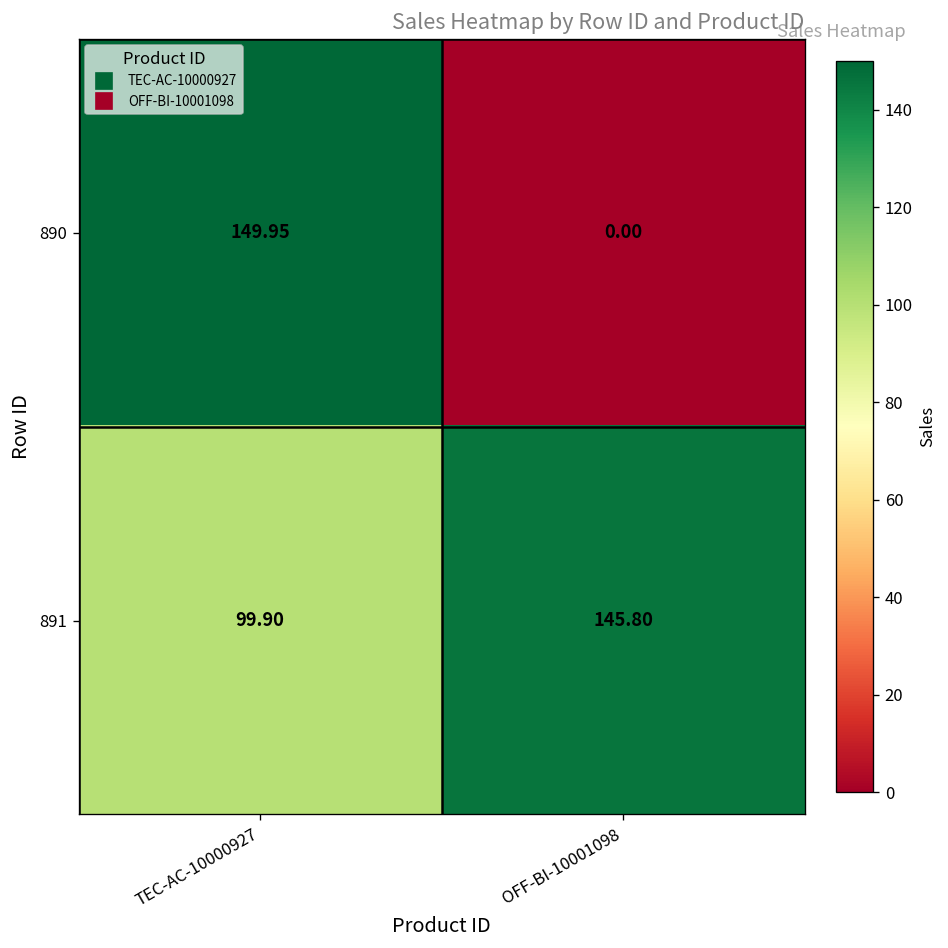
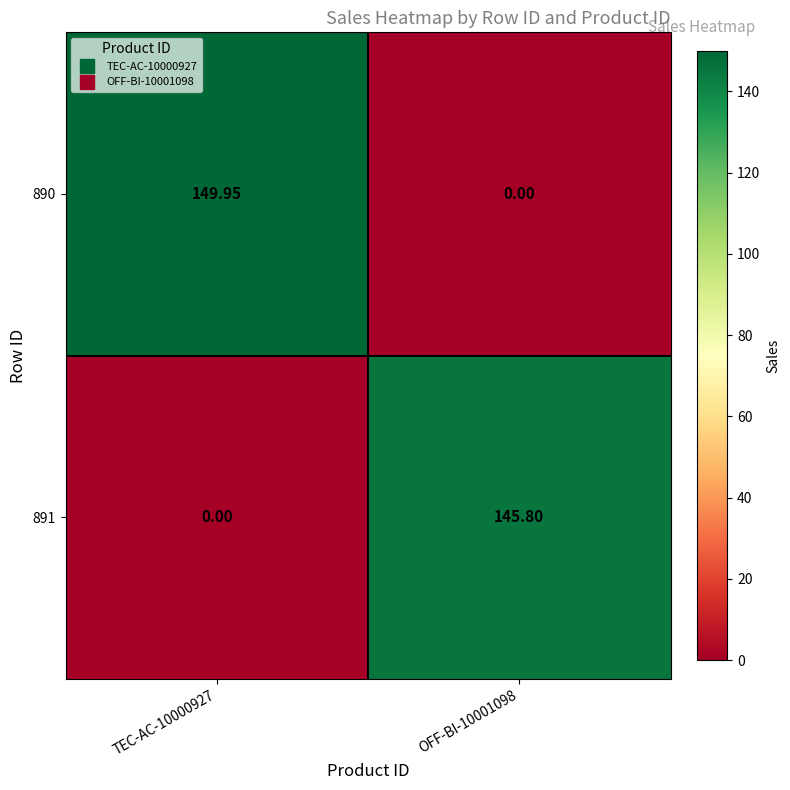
891, TEC-AC-10000927: 99.90 -> 0.00
